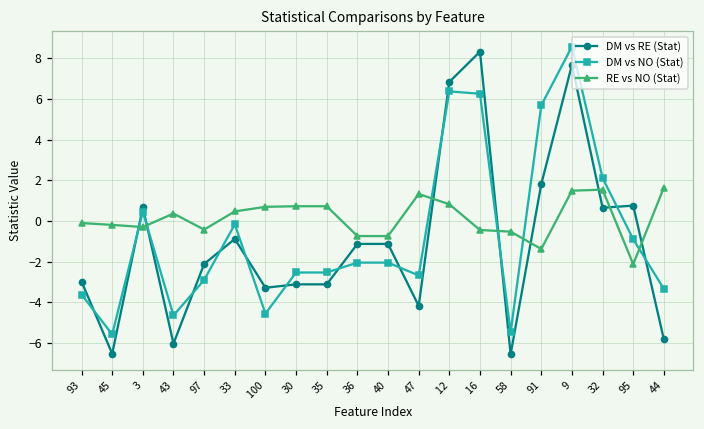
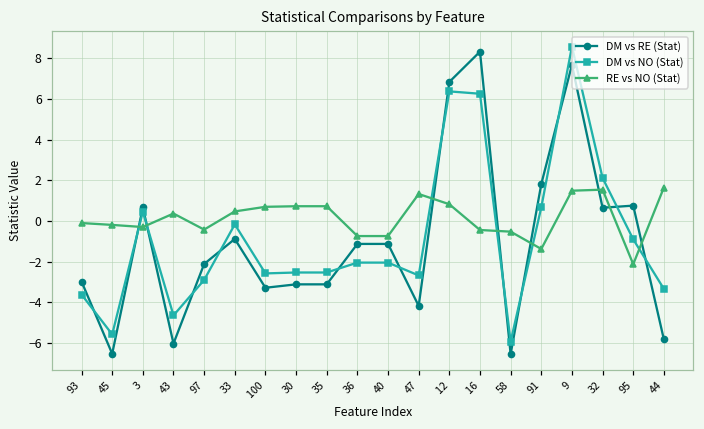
DM vs NO (Stat), 100: -4.5 -> -2.6
DM vs NO (Stat), 58: -5.5 -> -5.9
DM vs NO (Stat), 91: 5.7 -> 0.7
